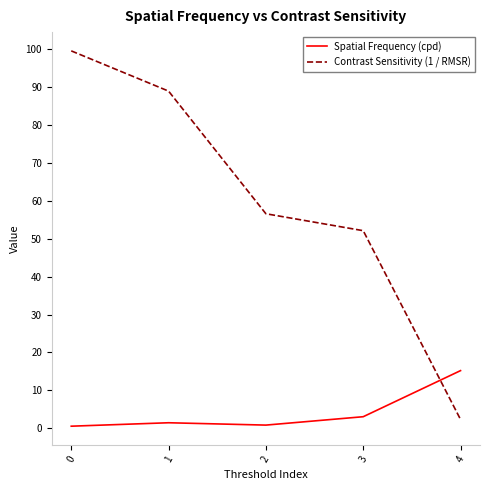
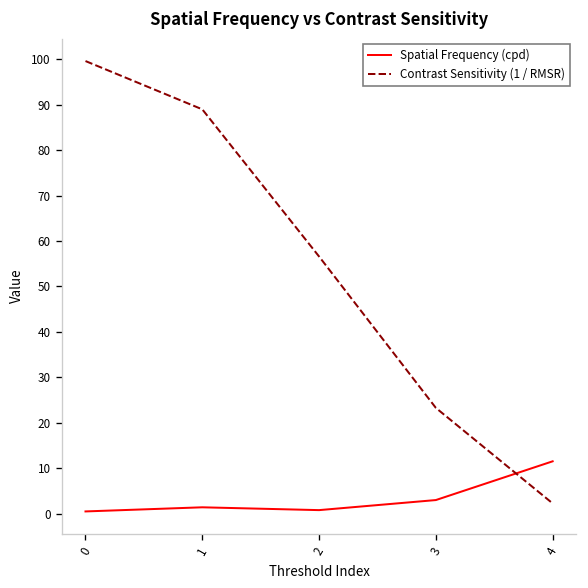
Contrast Sensitivity (1 / RMSR), 3: 52 -> 23
Spatial Frequency (cpd), 4: 15 -> 12
